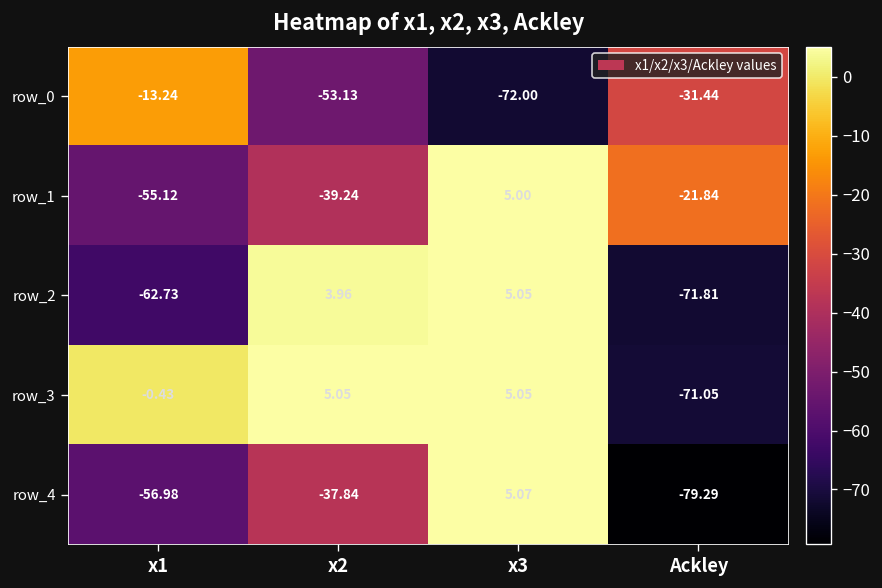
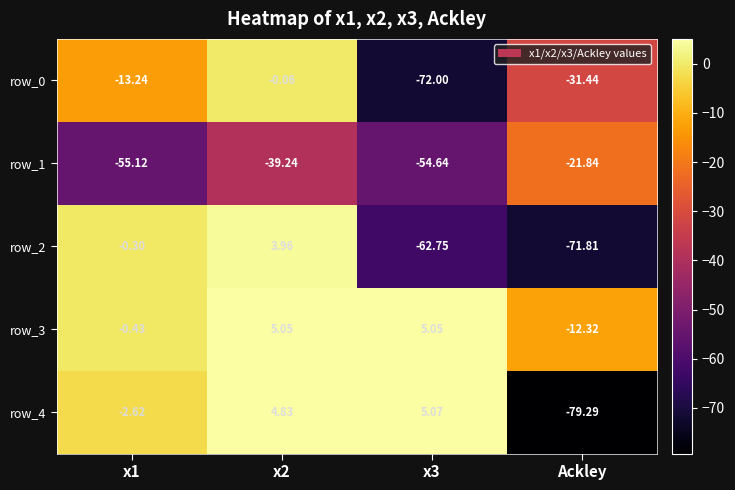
row_0, x2: -53.13 -> -0.06
row_1, x3: 5.00 -> -54.64
row_2, x1: -62.73 -> -0.30
row_2, x3: 5.05 -> -62.75
row_3, Ackley: -71.05 -> -12.32
row_4, x1: -56.98 -> -2.62
row_4, x2: -37.84 -> 4.83
